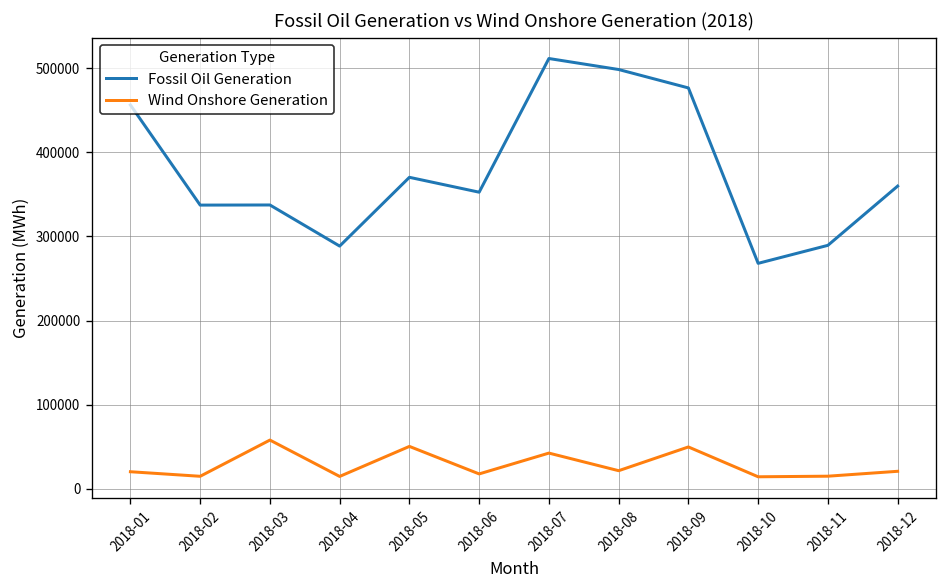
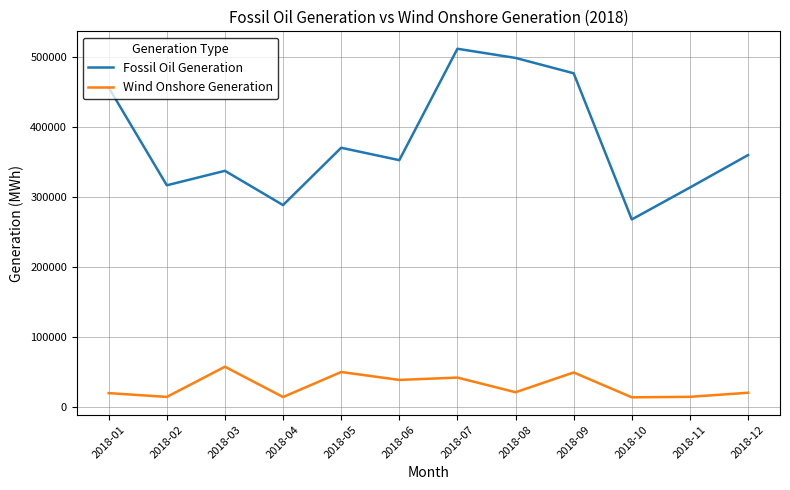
Fossil Oil Generation, 2018-02: 340000 -> 320000
Wind Onshore Generation, 2018-06: 20000 -> 40000
Fossil Oil Generation, 2018-11: 290000 -> 310000
